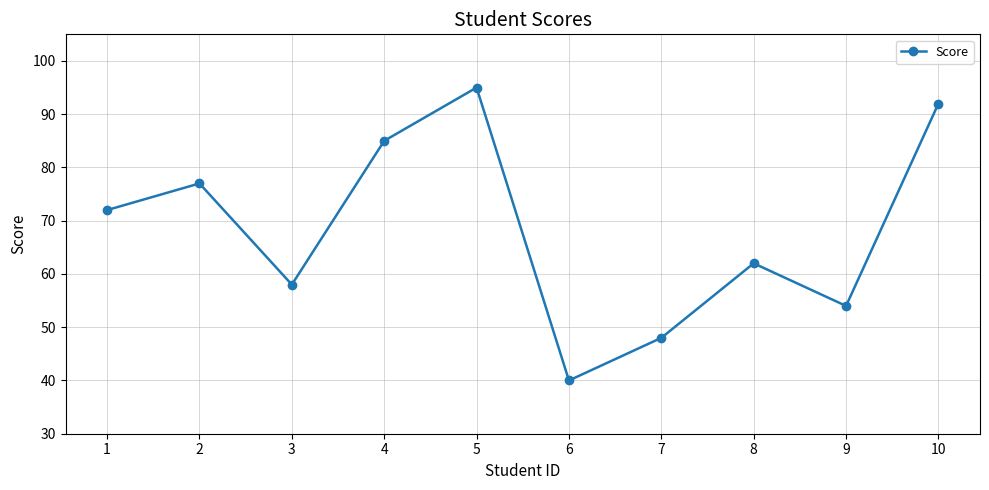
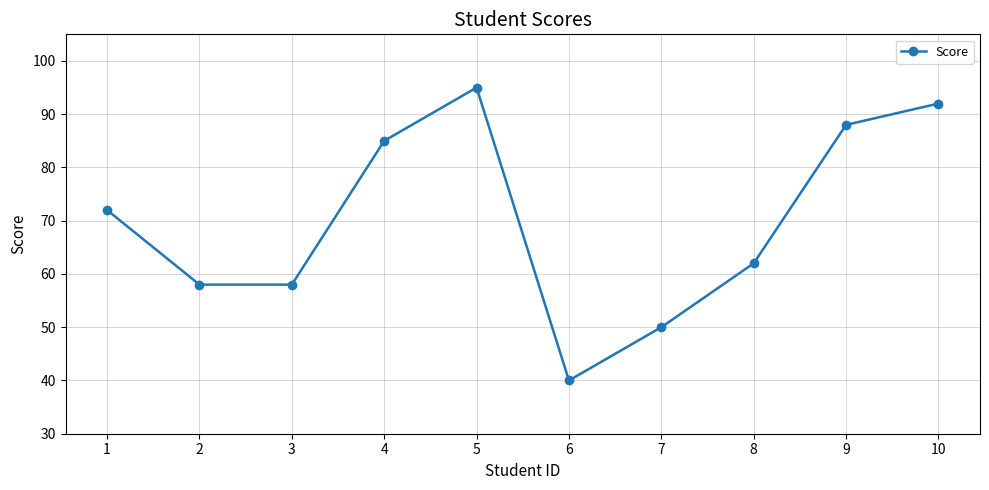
2: 77 -> 58
7: 48 -> 50
9: 54 -> 88
